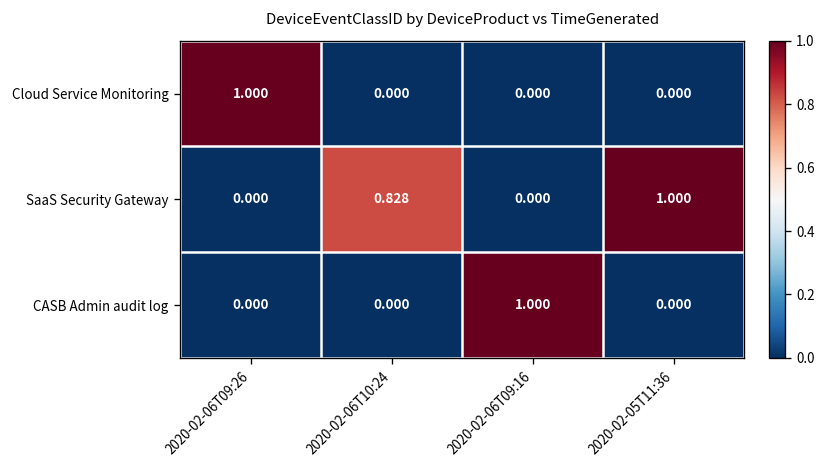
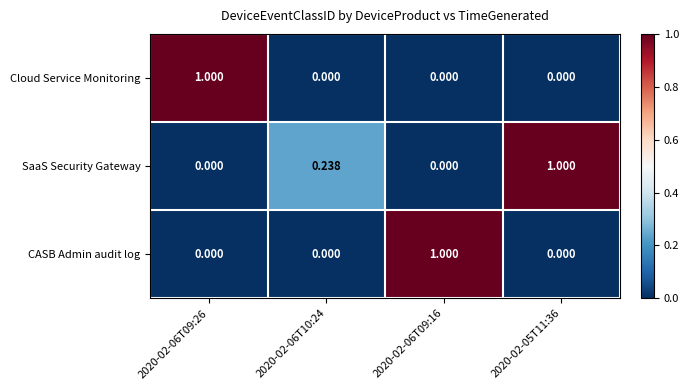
SaaS Security Gateway, 2020-02-06T10:24: 0.828 -> 0.238
